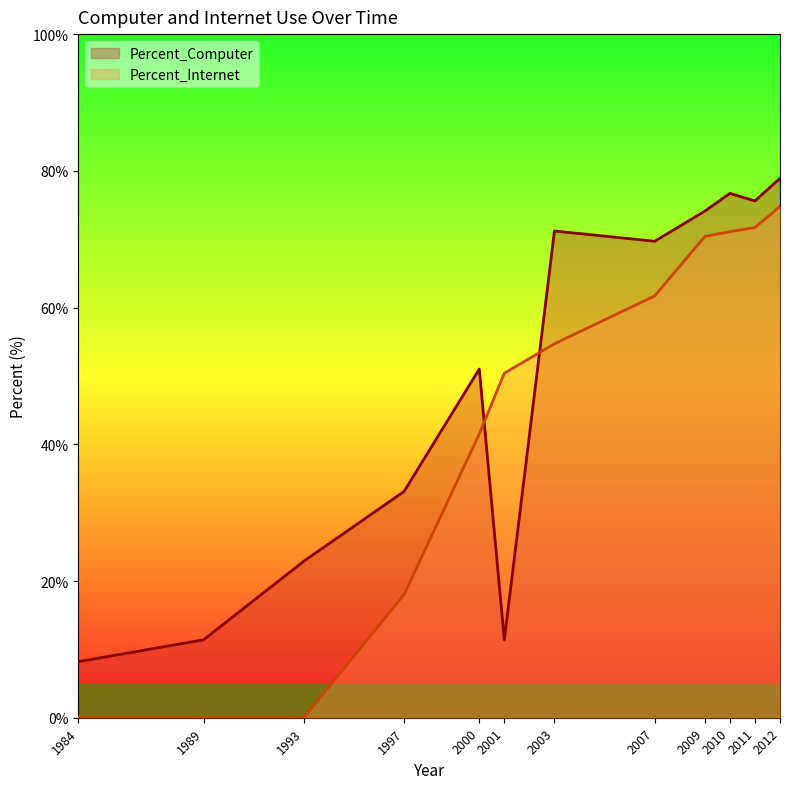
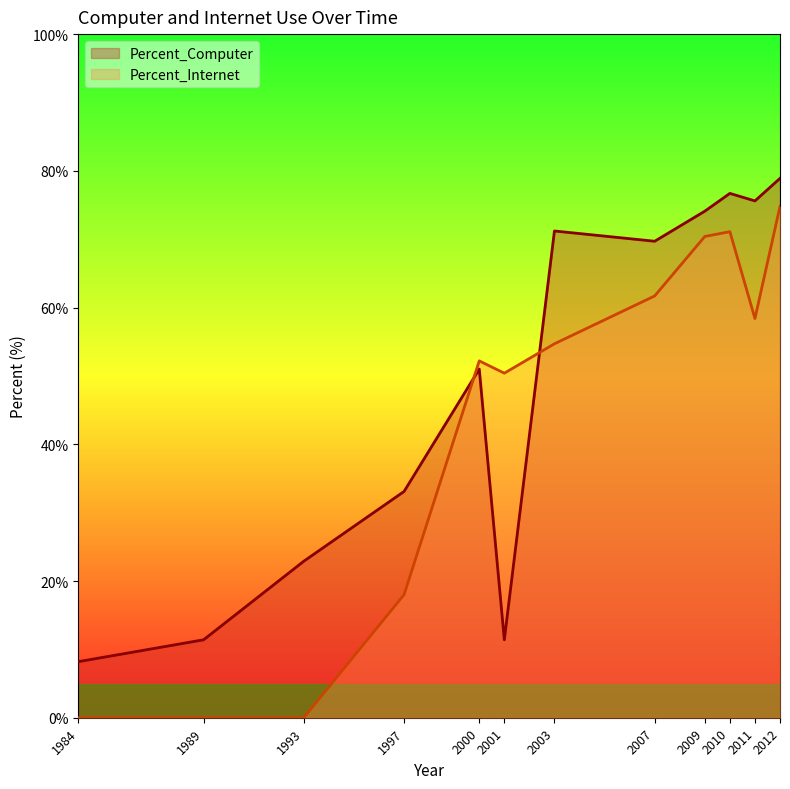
Percent_Internet, 2000: 42% -> 52%
Percent_Internet, 2011: 72% -> 58%
